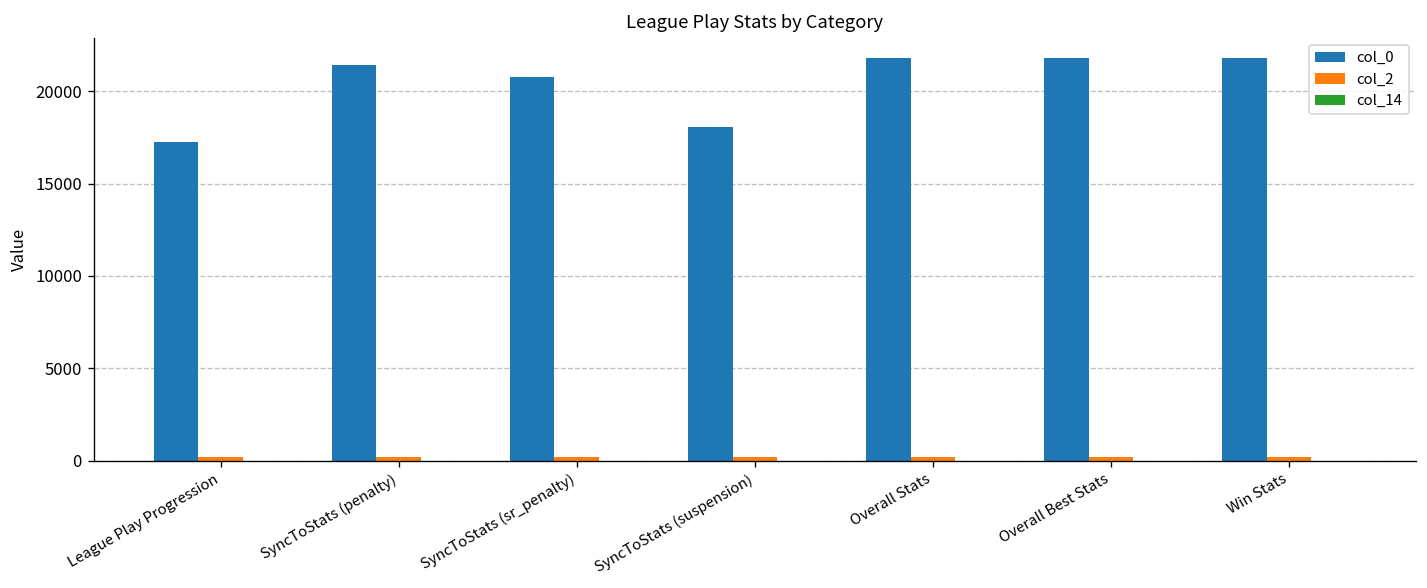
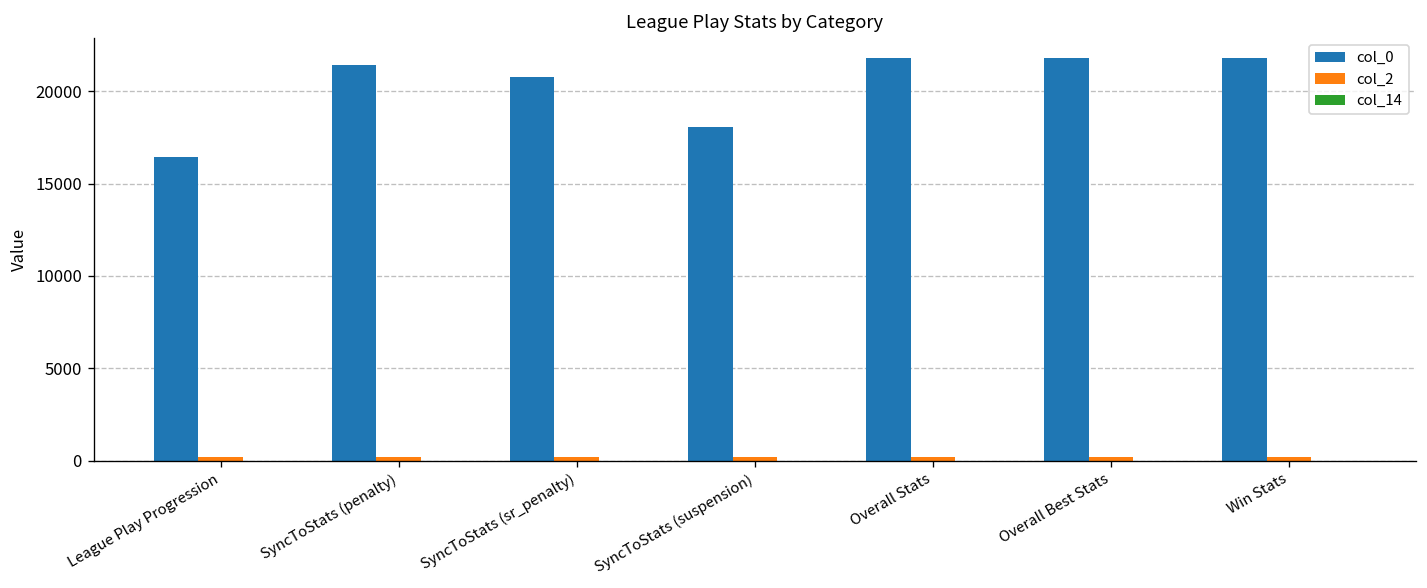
col_0, League Play Progression: 17300 -> 16500
